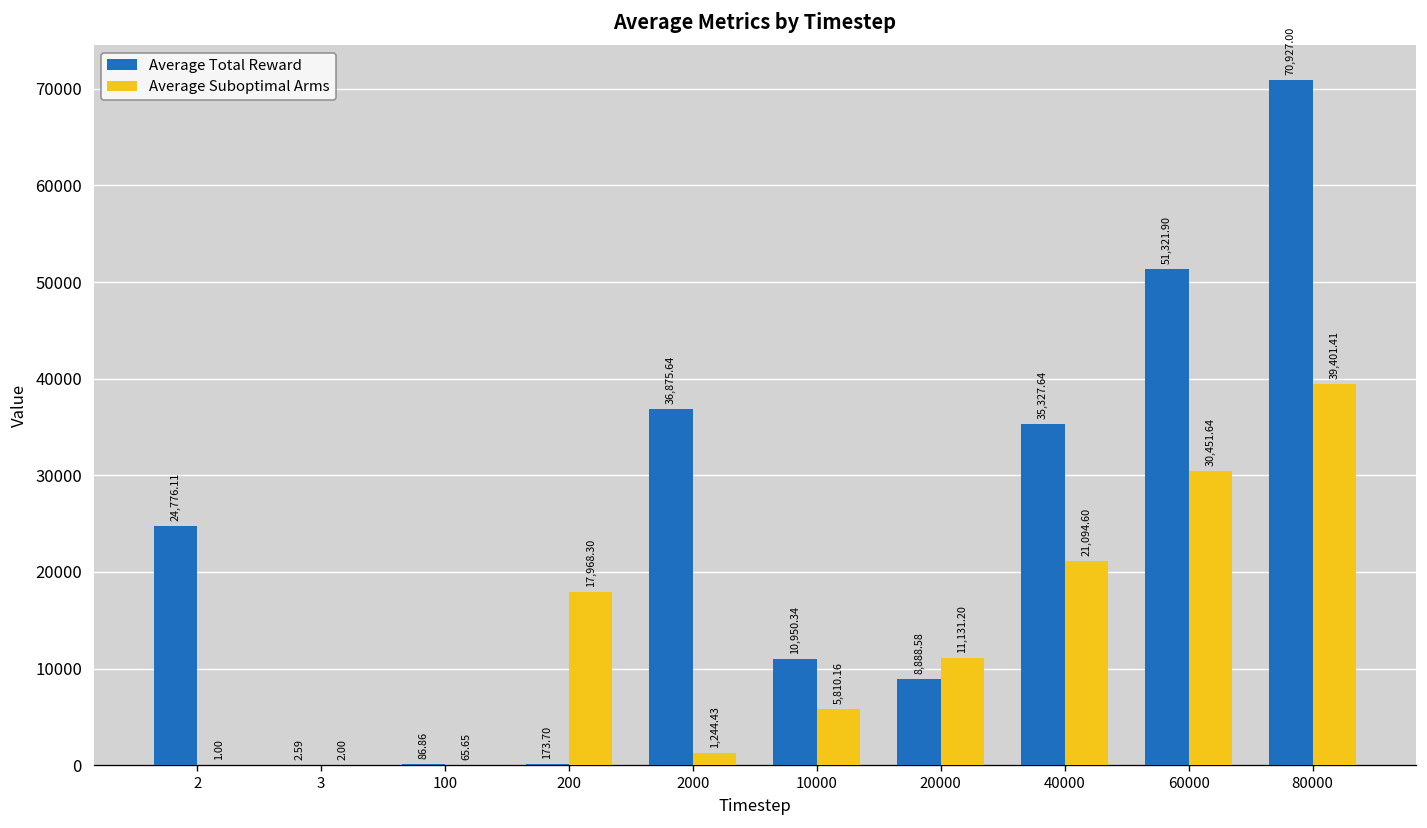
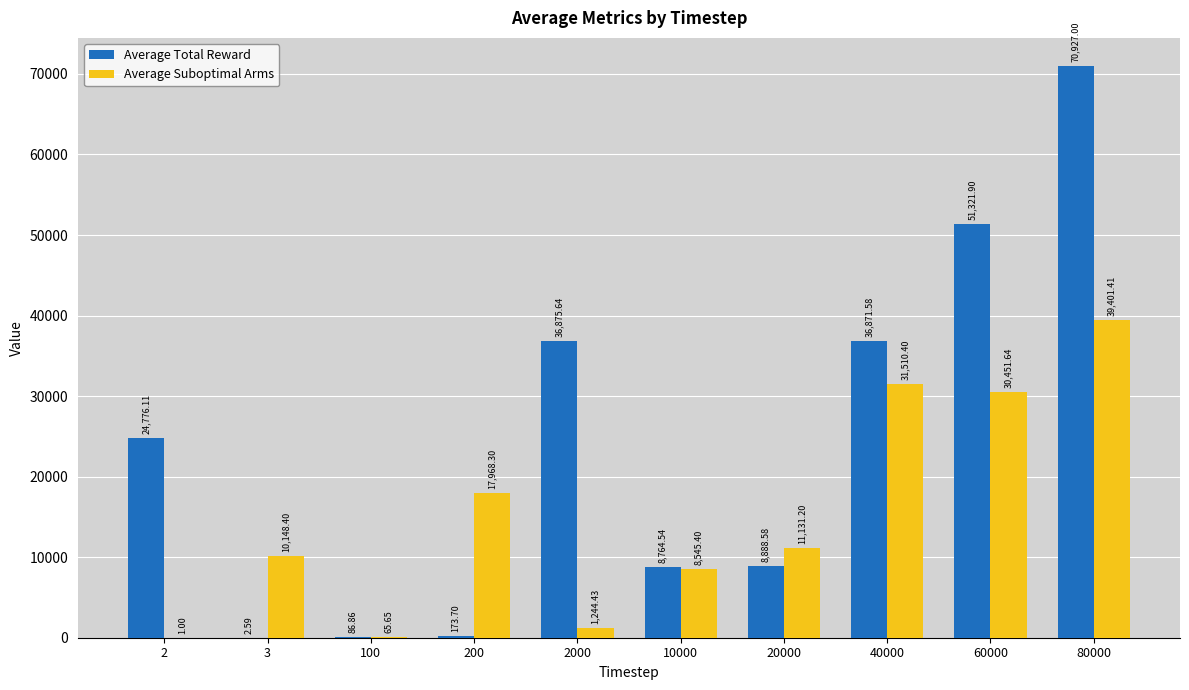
Average Suboptimal Arms, 3: 2.00 -> 10,148.40
Average Total Reward, 10000: 10,950.34 -> 8,764.54
Average Suboptimal Arms, 10000: 5,810.16 -> 8,545.40
Average Total Reward, 40000: 35,327.64 -> 36,871.58
Average Suboptimal Arms, 40000: 21,094.60 -> 31,510.40
